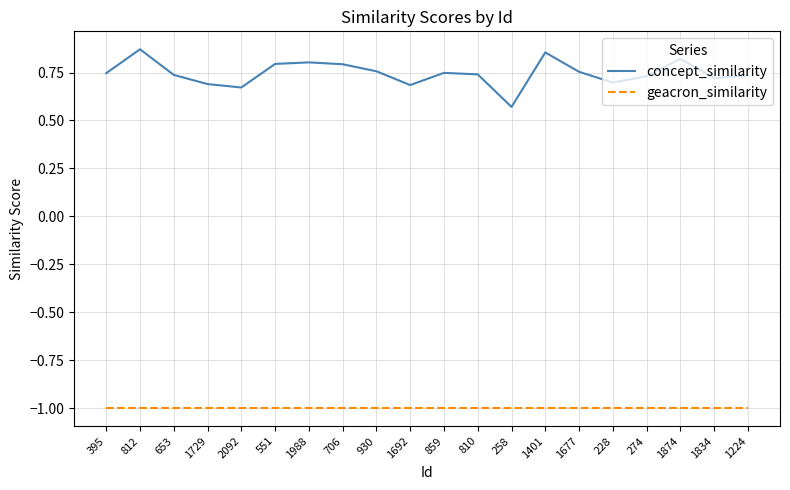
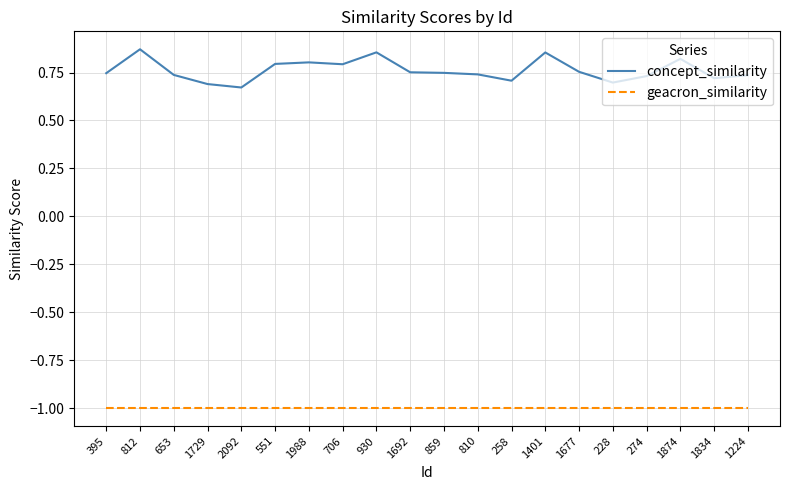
concept_similarity, 930: 0.76 -> 0.86
concept_similarity, 1692: 0.68 -> 0.75
concept_similarity, 258: 0.57 -> 0.71
